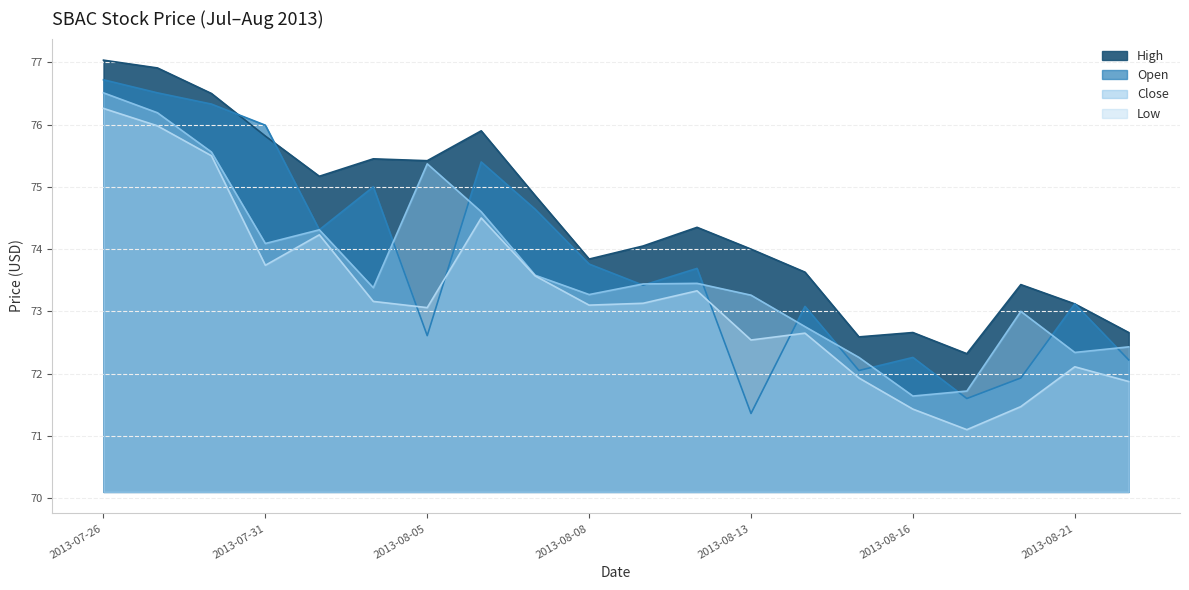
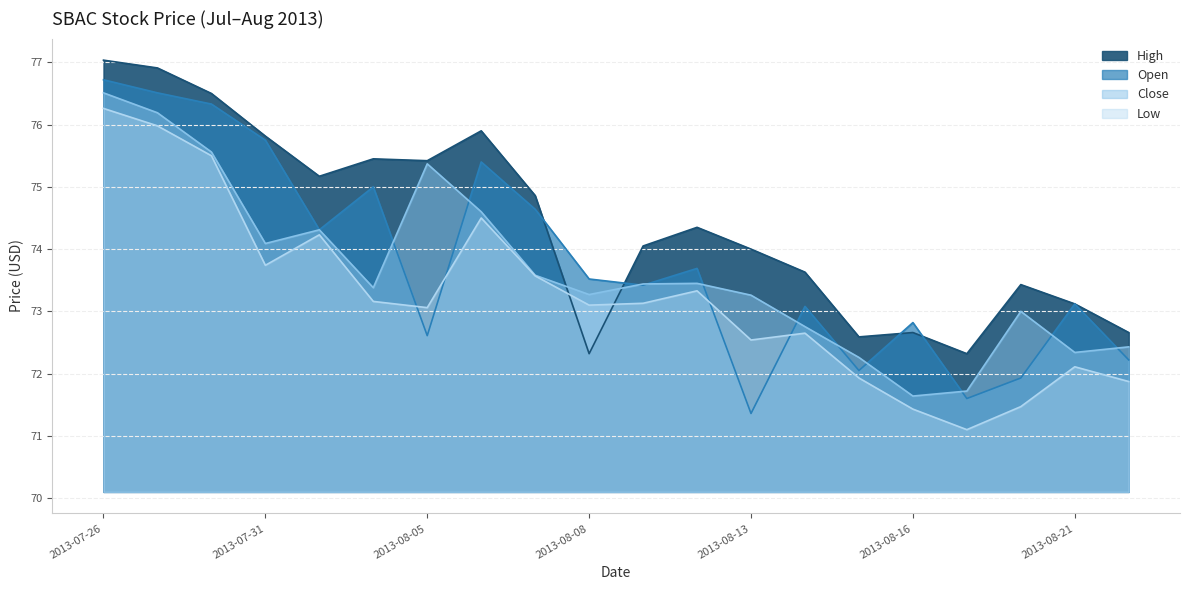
Open, 2013-07-31: 76.0 -> 75.8
High, 2013-08-08: 73.8 -> 72.3
Open, 2013-08-08: 73.8 -> 73.5
Open, 2013-08-16: 72.3 -> 72.8
